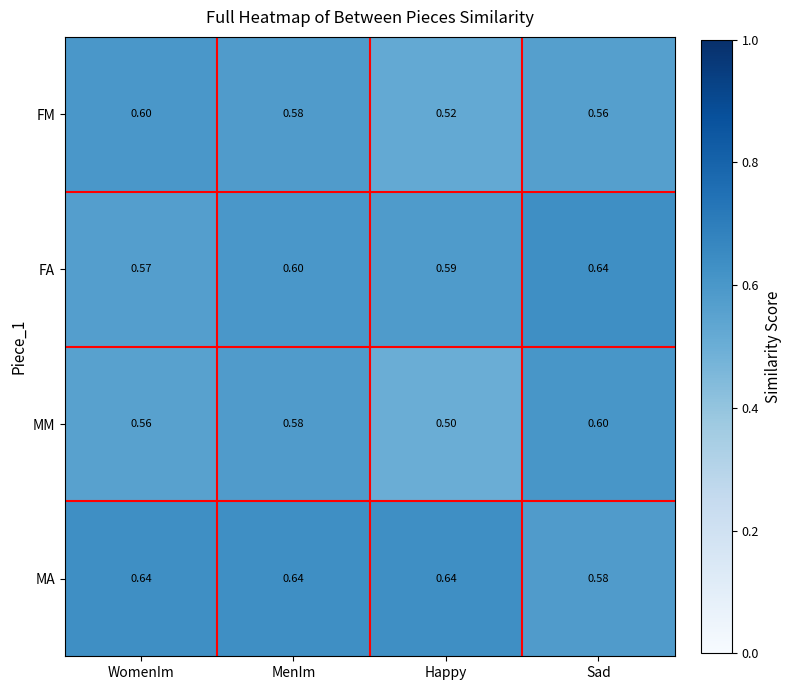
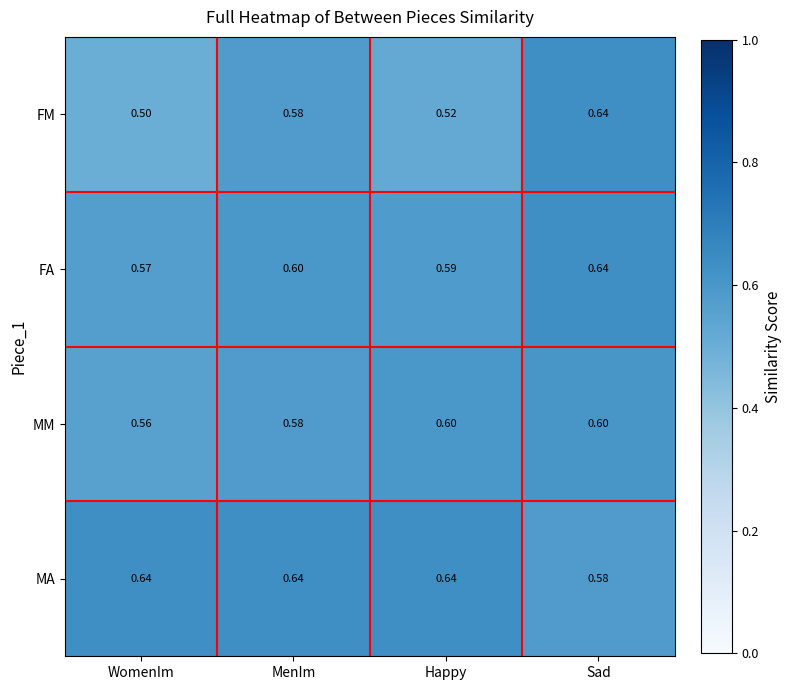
FM, WomenIm: 0.60 -> 0.50
FM, Sad: 0.56 -> 0.64
MM, Happy: 0.50 -> 0.60
